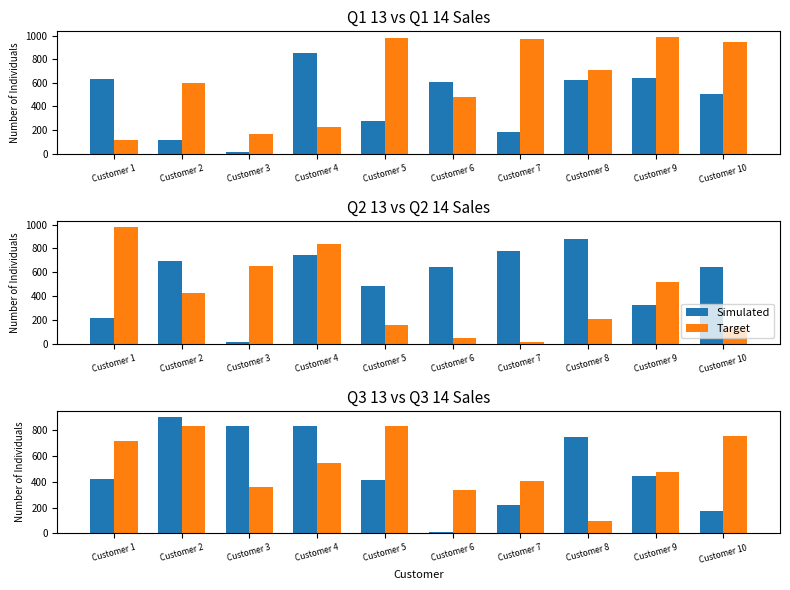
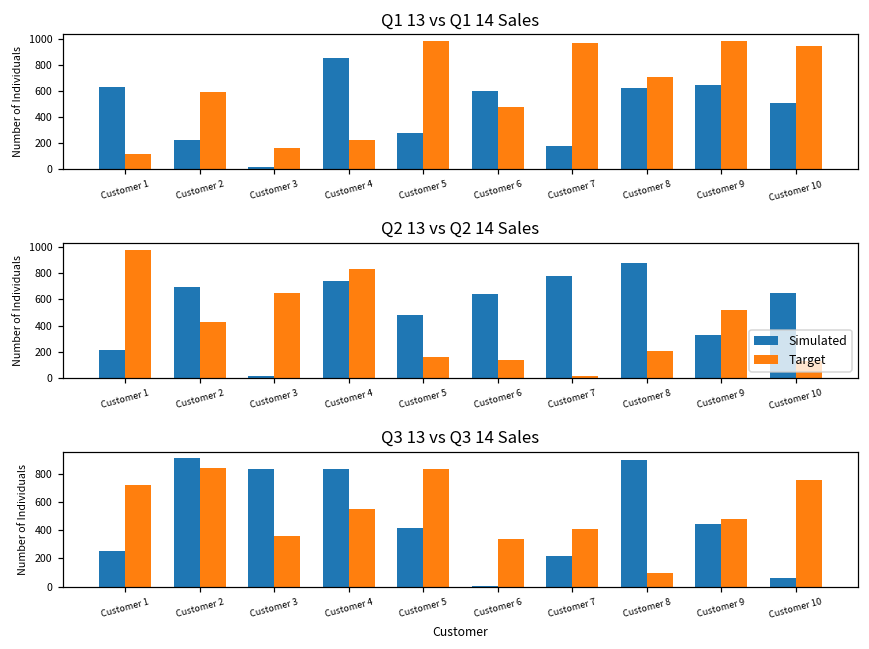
Q1 13 vs Q1 14 Sales, Simulated, Customer 2: 120 -> 230
Q2 13 vs Q2 14 Sales, Target, Customer 6: 50 -> 130
Q3 13 vs Q3 14 Sales, Simulated, Customer 1: 430 -> 250
Q3 13 vs Q3 14 Sales, Simulated, Customer 8: 750 -> 890
Q3 13 vs Q3 14 Sales, Simulated, Customer 10: 170 -> 60
